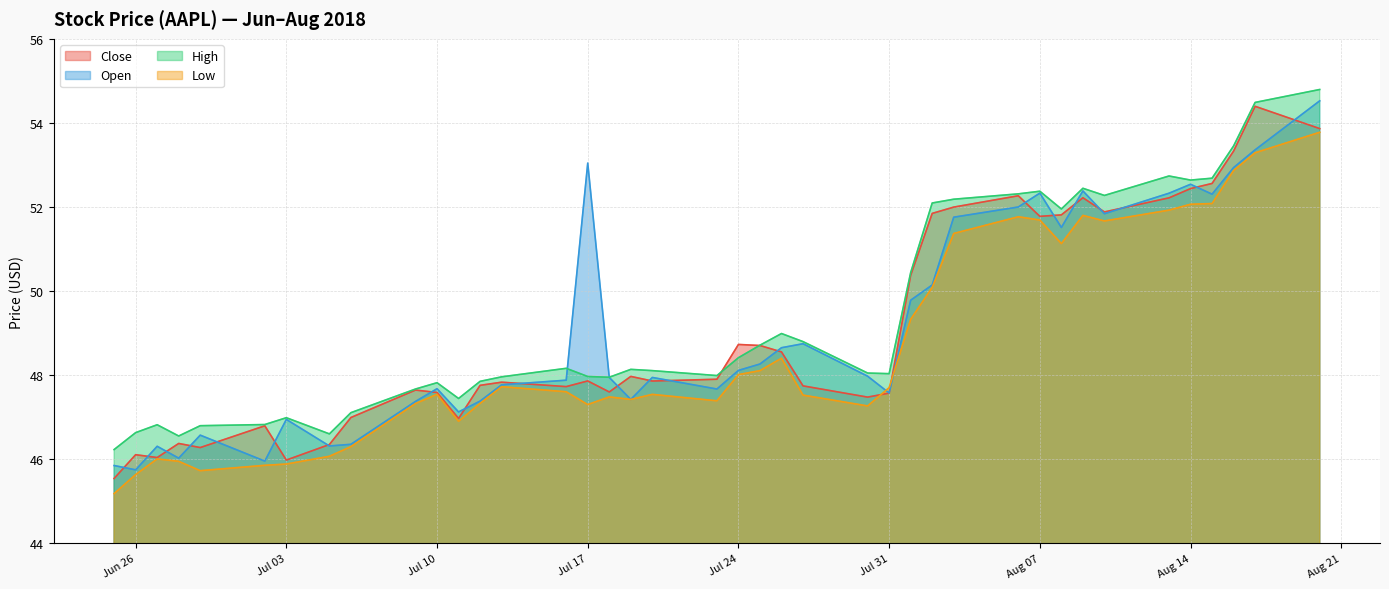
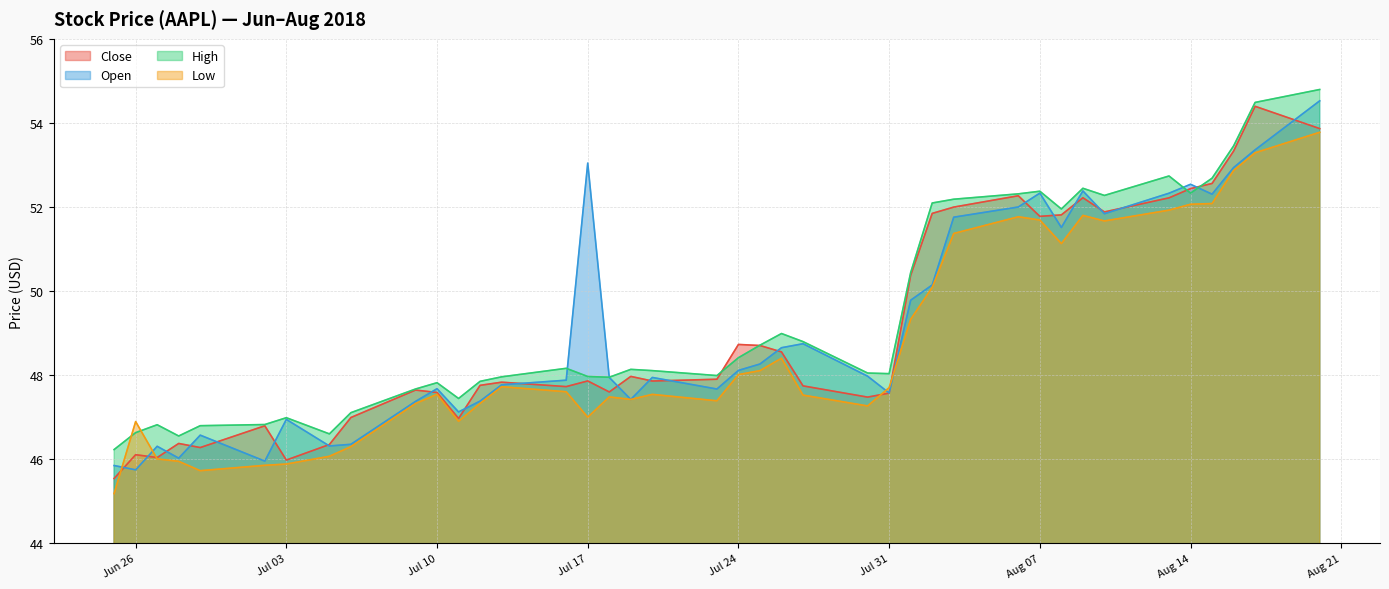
Low, Jun 26: 45.6 -> 46.9
Low, Jul 17: 47.3 -> 47.0
High, Aug 14: 52.6 -> 52.3
